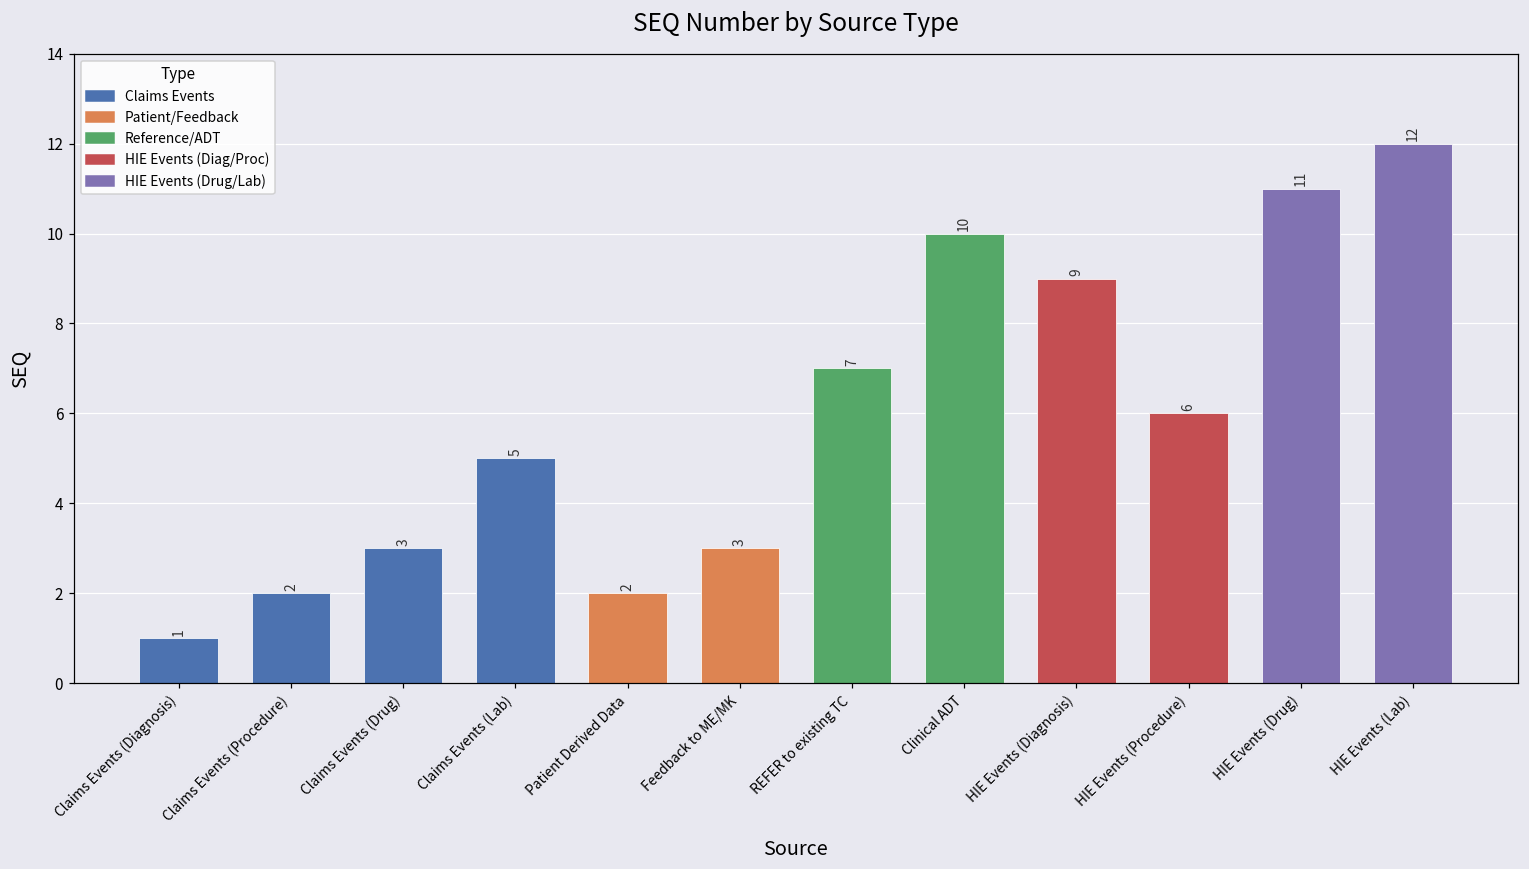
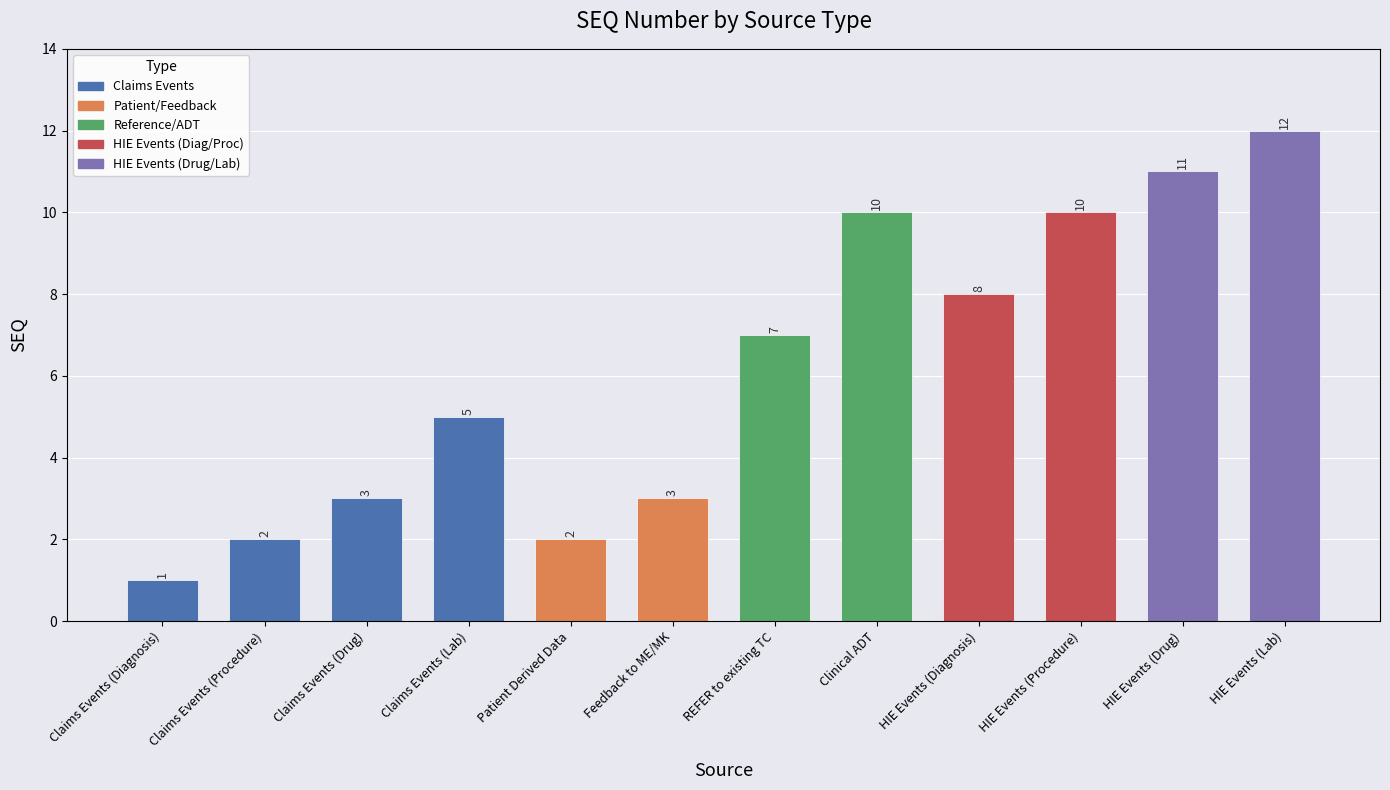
HIE Events (Diagnosis): 9 -> 8
HIE Events (Procedure): 6 -> 10
